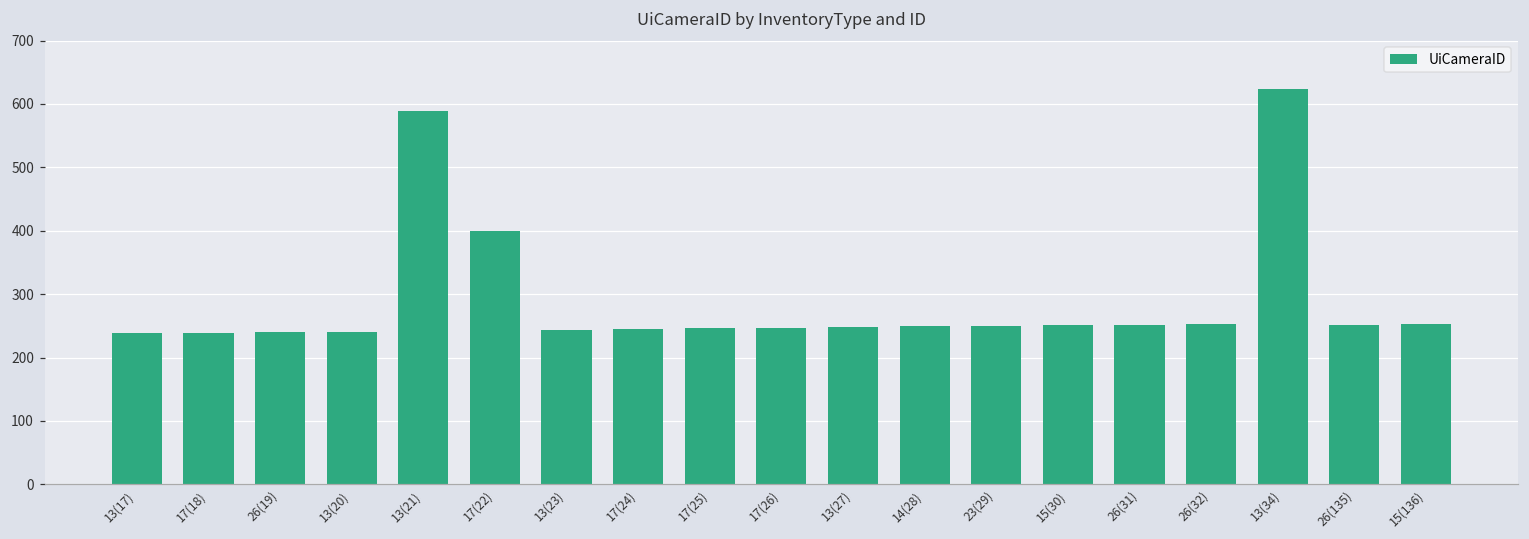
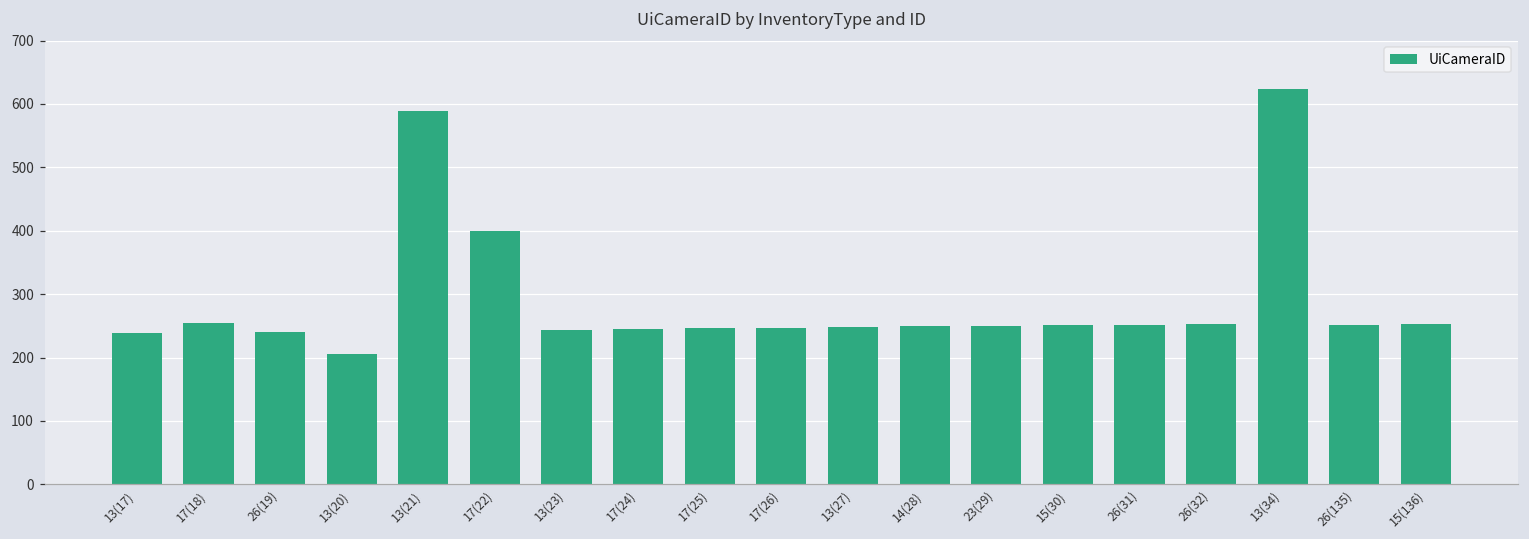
17(18): 240 -> 250
13(20): 240 -> 210
